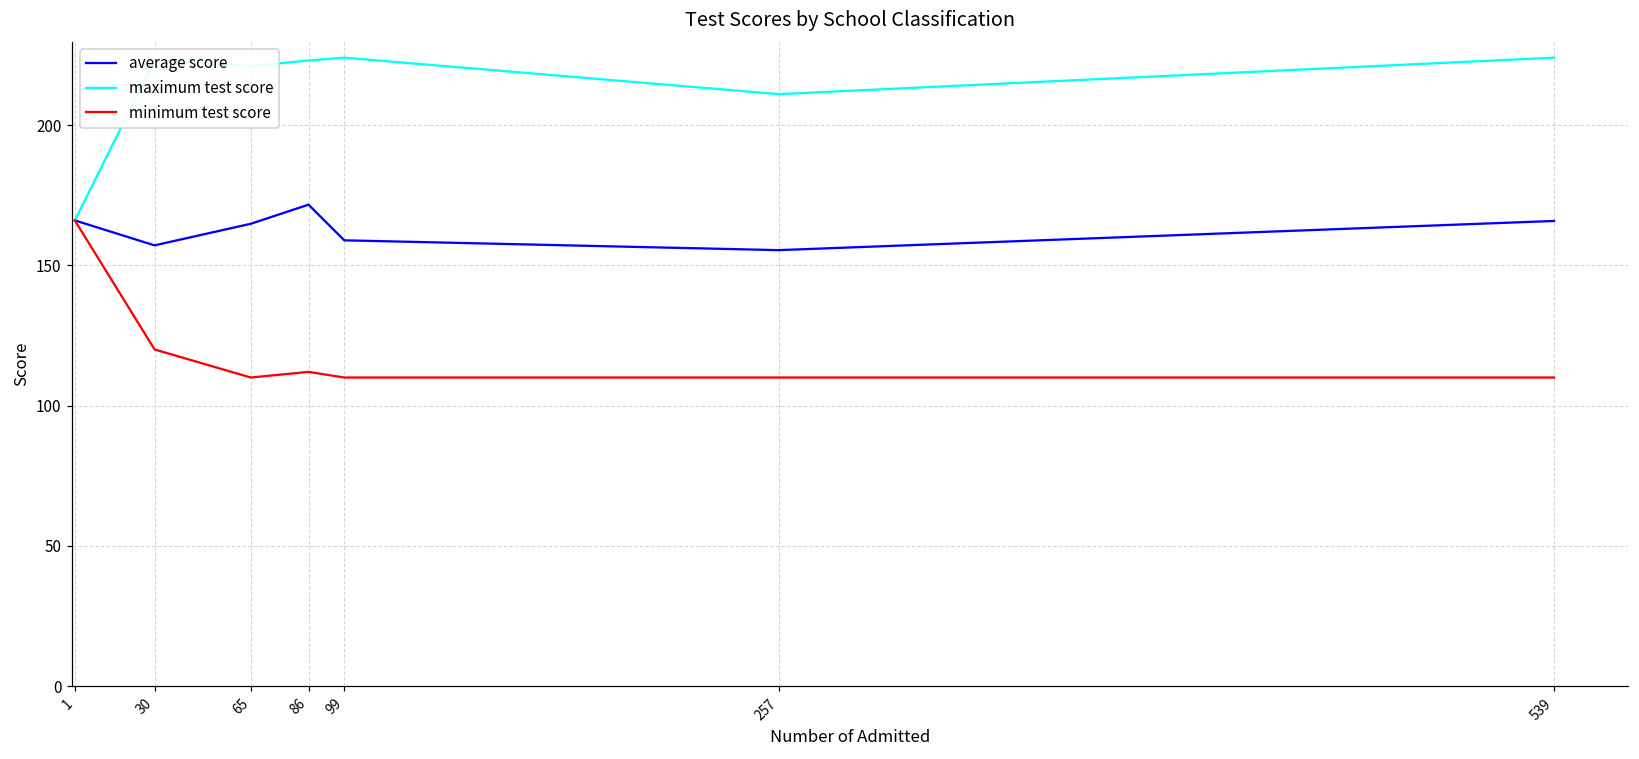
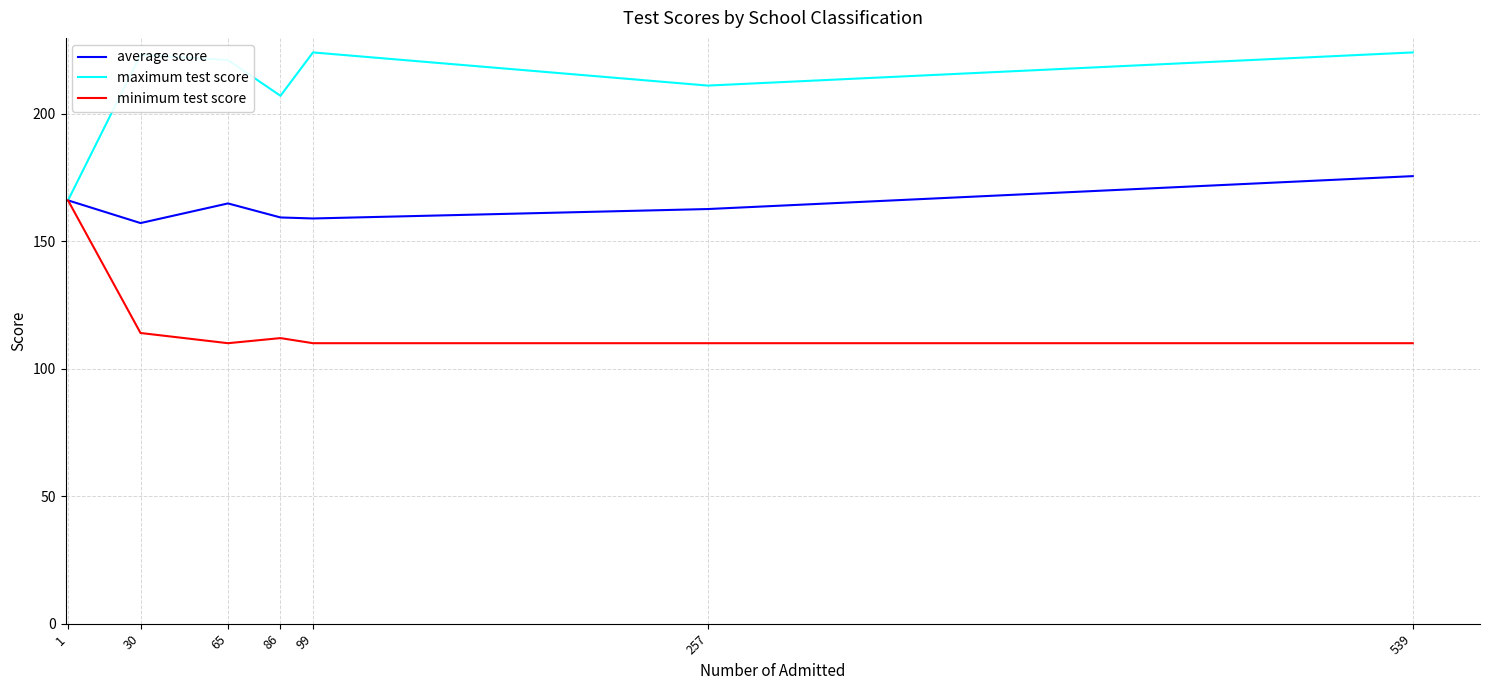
minimum test score, 30: 120 -> 114
average score, 86: 172 -> 159
maximum test score, 86: 223 -> 207
average score, 257: 155 -> 163
average score, 539: 166 -> 176
